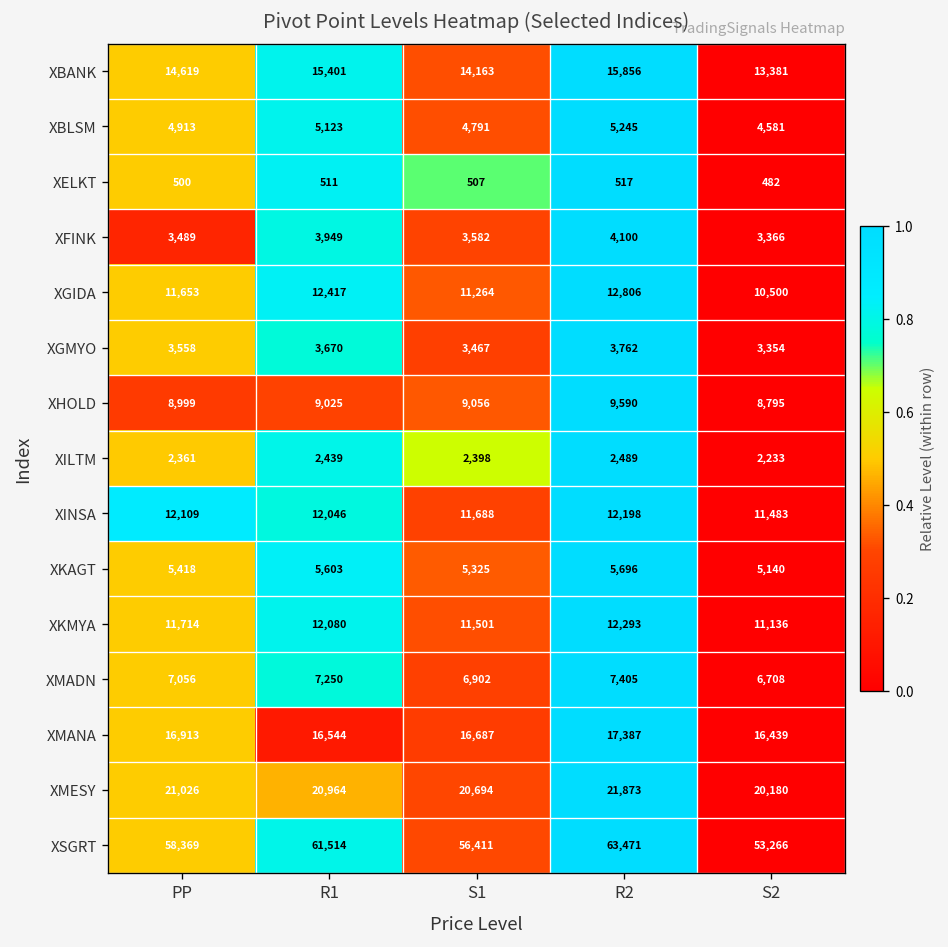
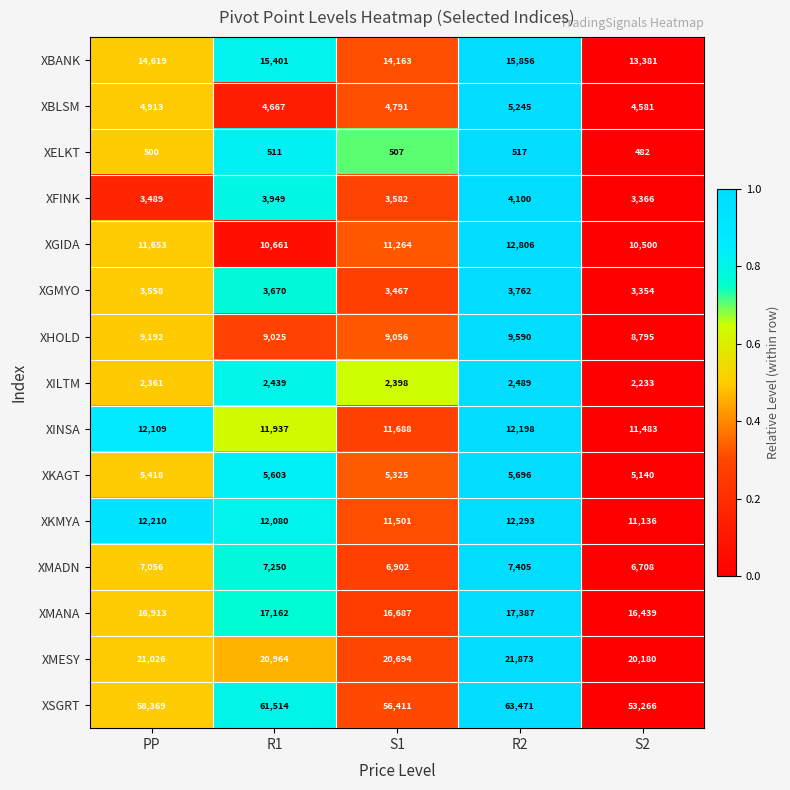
XBLSM, R1: 5,123 -> 4,667
XGIDA, R1: 12,417 -> 10,661
XHOLD, PP: 8,999 -> 9,192
XINSA, R1: 12,046 -> 11,937
XKMYA, PP: 11,714 -> 12,210
XMANA, R1: 16,544 -> 17,162
